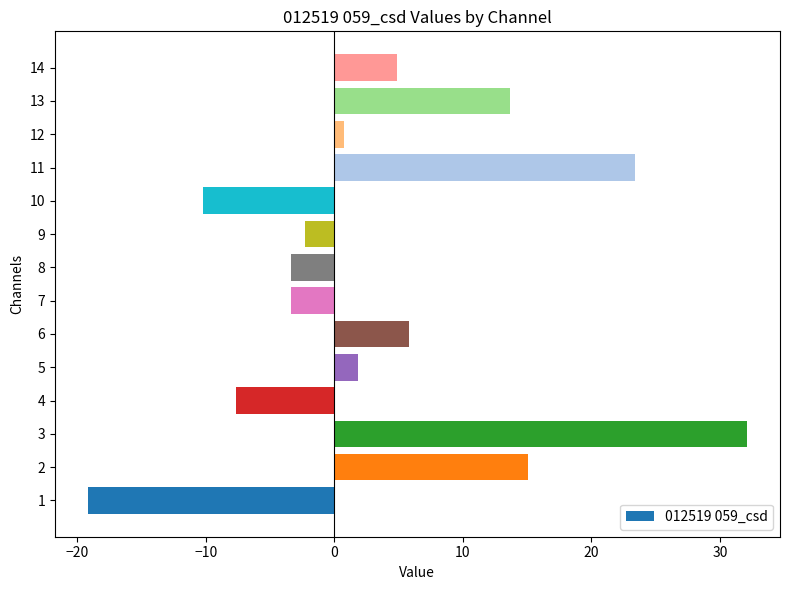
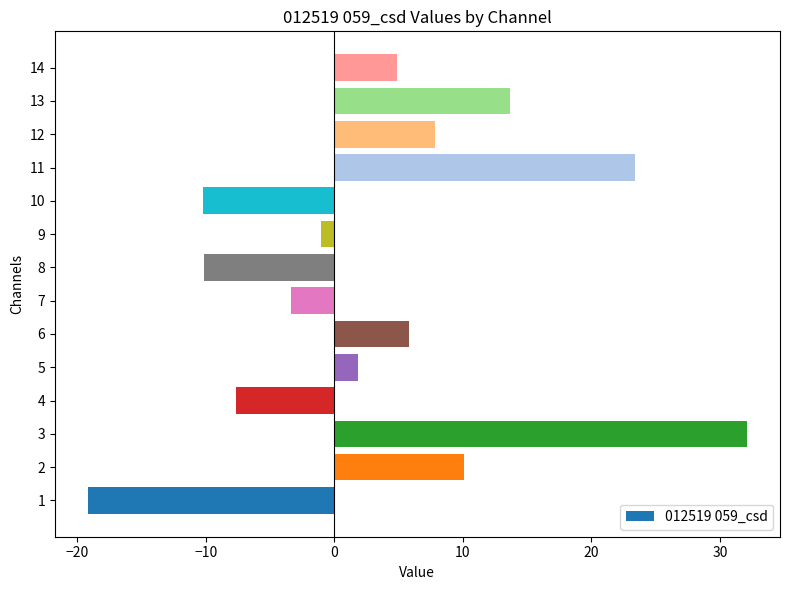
12: 0.7 -> 7.8
9: -2.3 -> -1.1
8: -3.4 -> -10.2
2: 15.1 -> 10.1
